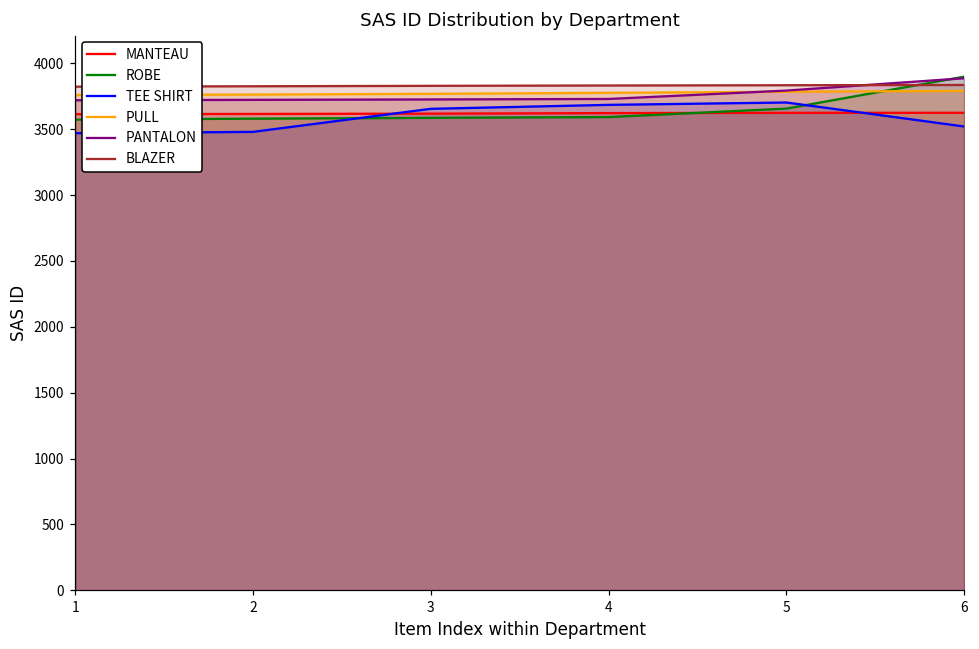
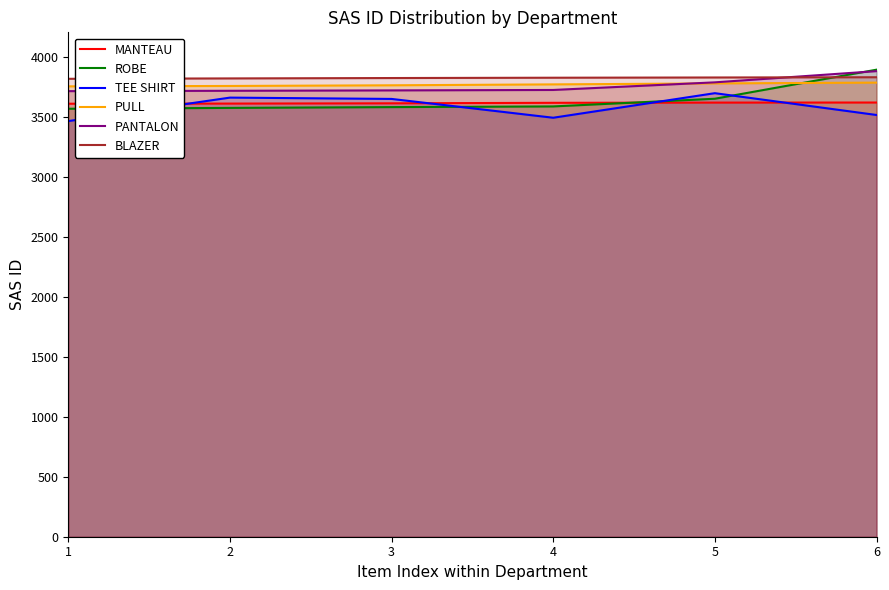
TEE SHIRT, 2: 3480 -> 3670
TEE SHIRT, 4: 3680 -> 3500
